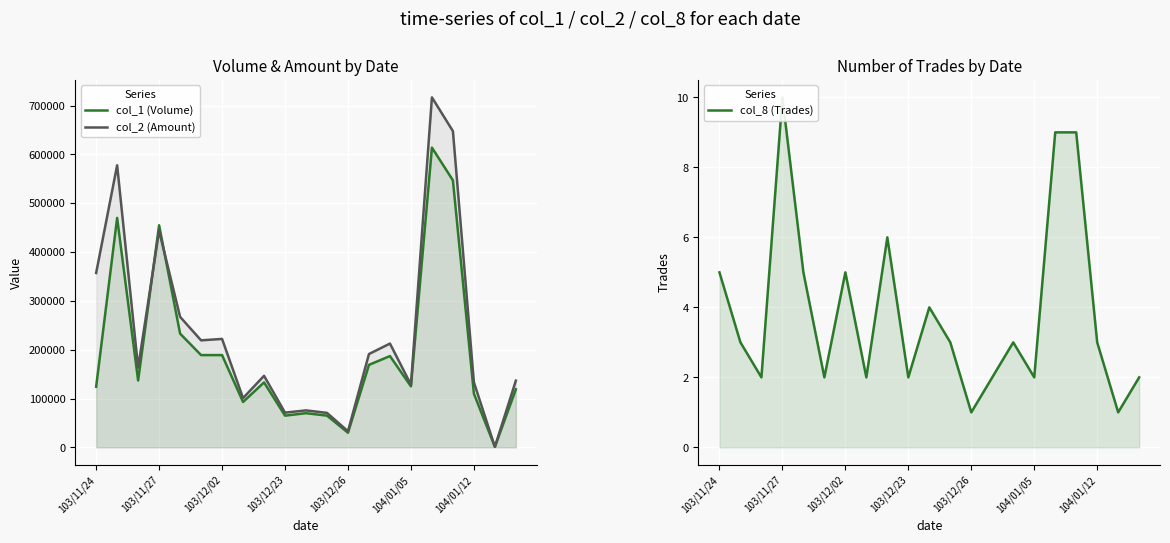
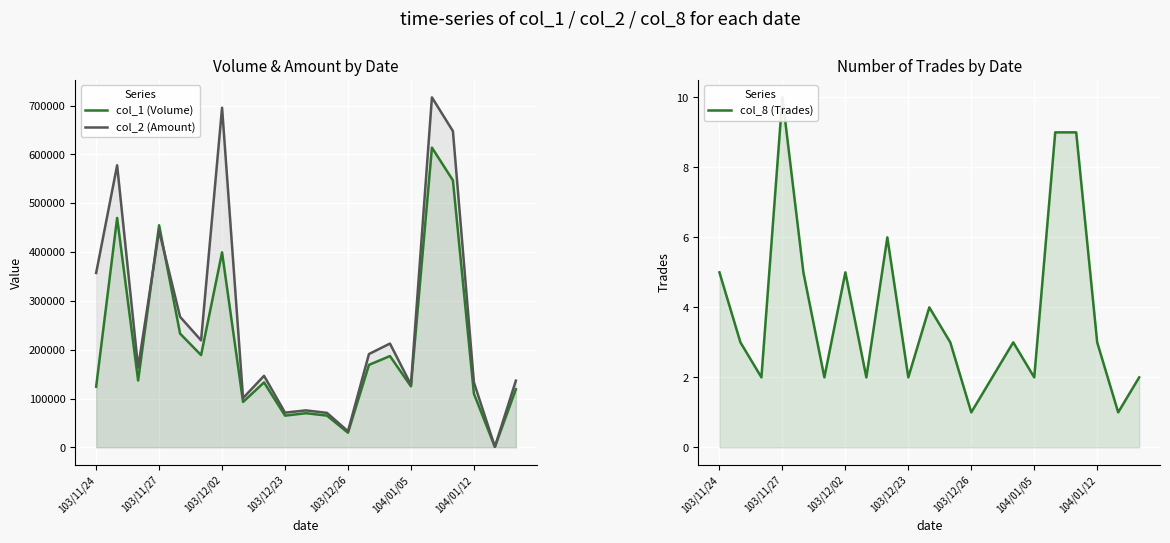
Volume & Amount by Date, col_1 (Volume), 103/12/02: 190000 -> 400000
Volume & Amount by Date, col_2 (Amount), 103/12/02: 220000 -> 700000
